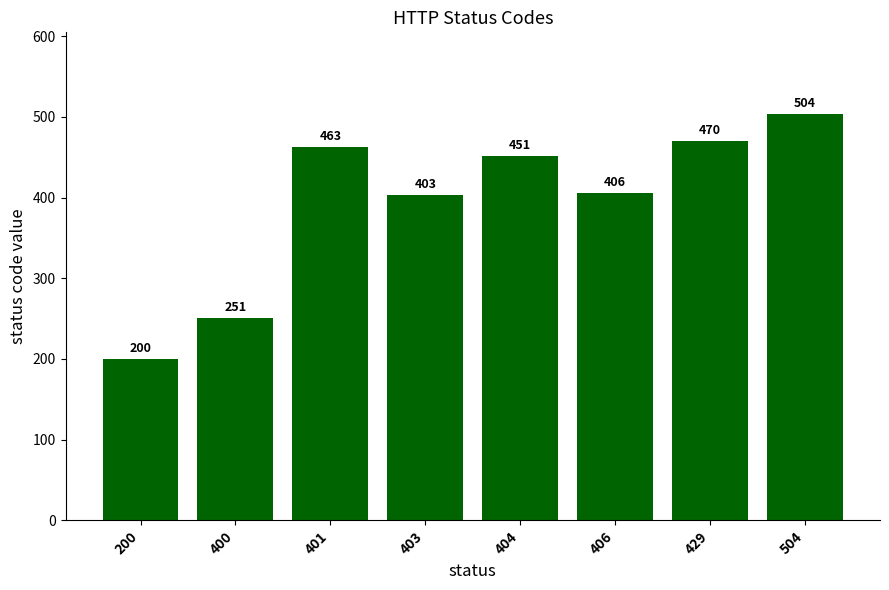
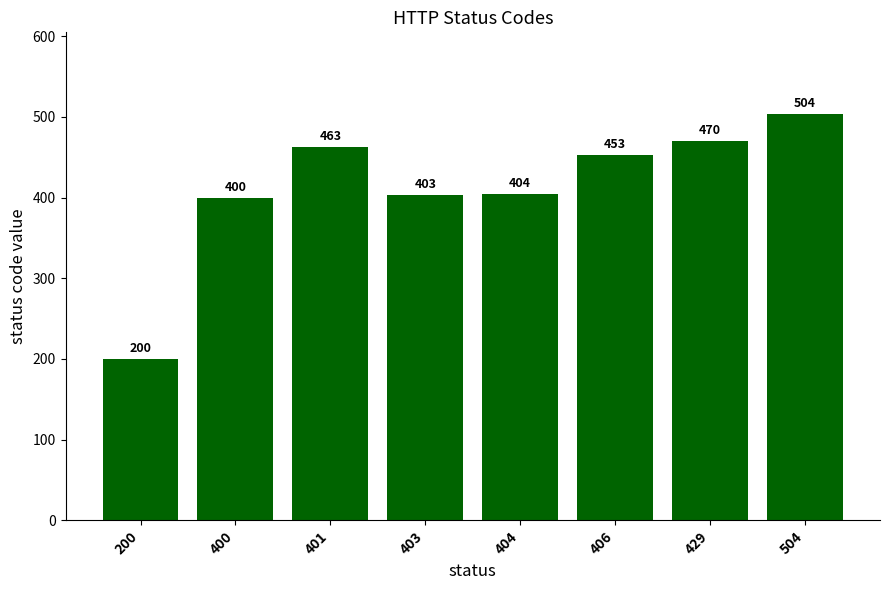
400: 251 -> 400
404: 451 -> 404
406: 406 -> 453
